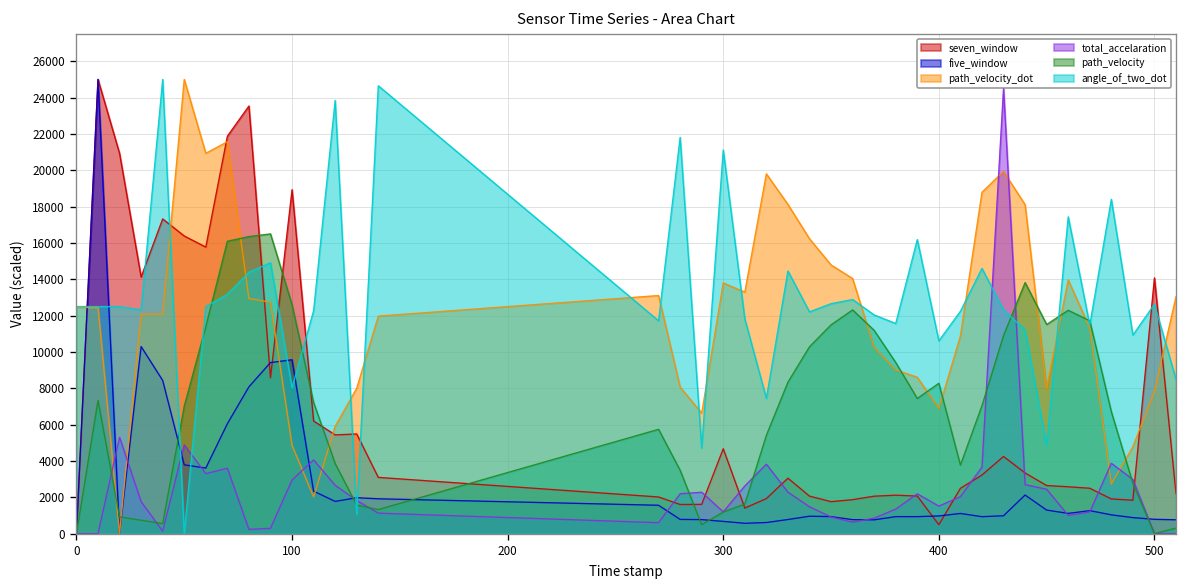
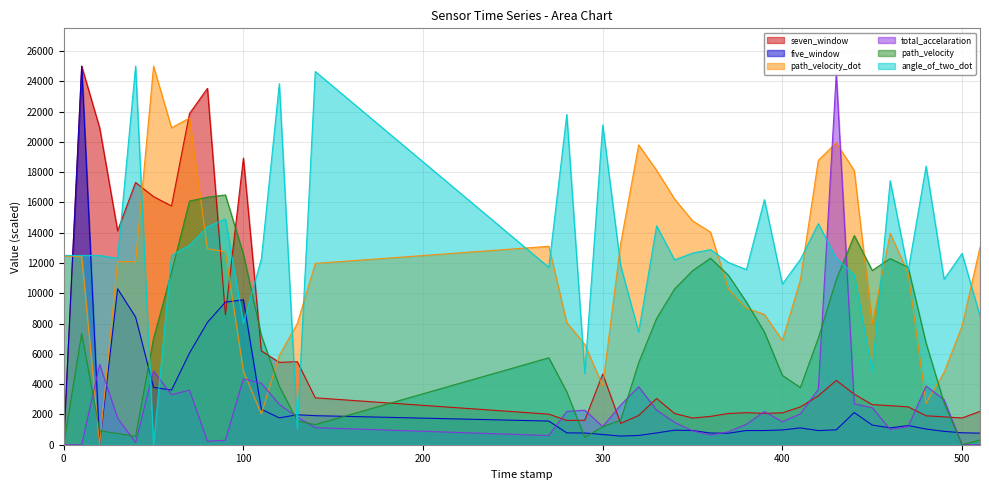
total_accelaration, 100: 3000 -> 4400
path_velocity_dot, 300: 13800 -> 3900
seven_window, 400: 500 -> 2100
path_velocity, 400: 8300 -> 4600
seven_window, 500: 14100 -> 1800
